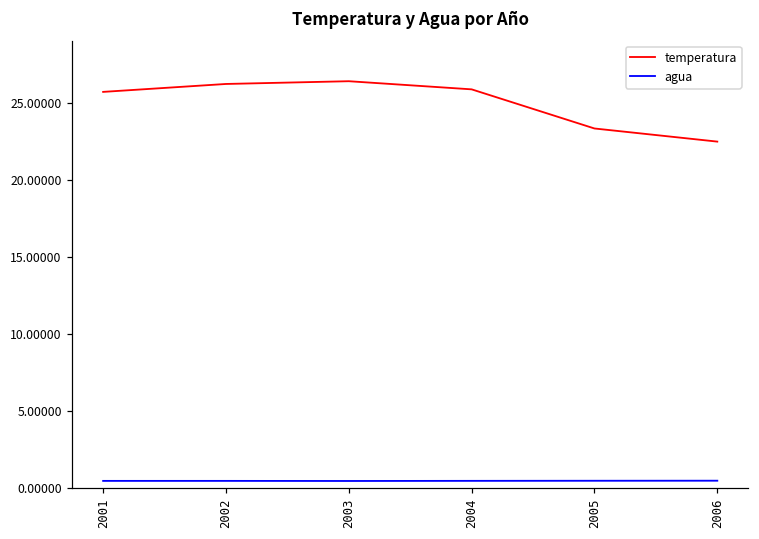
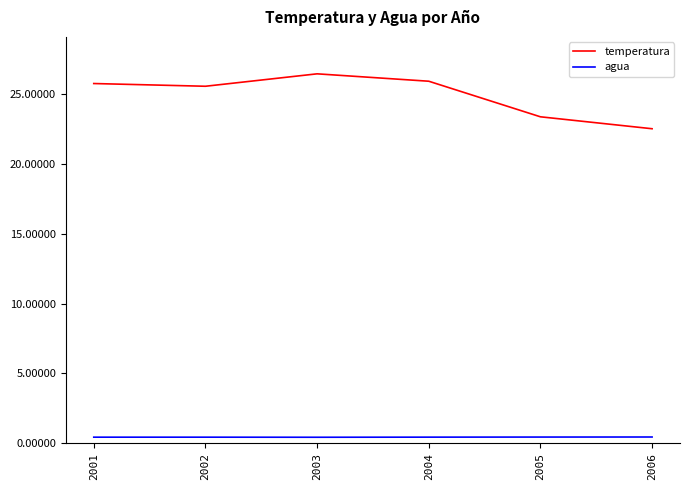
temperatura, 2002: 26.3 -> 25.6
